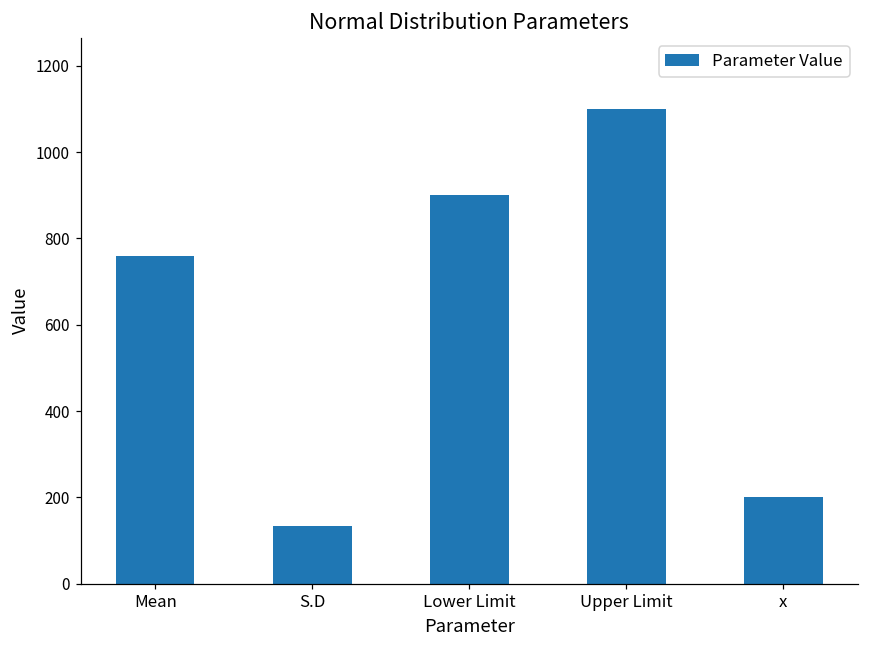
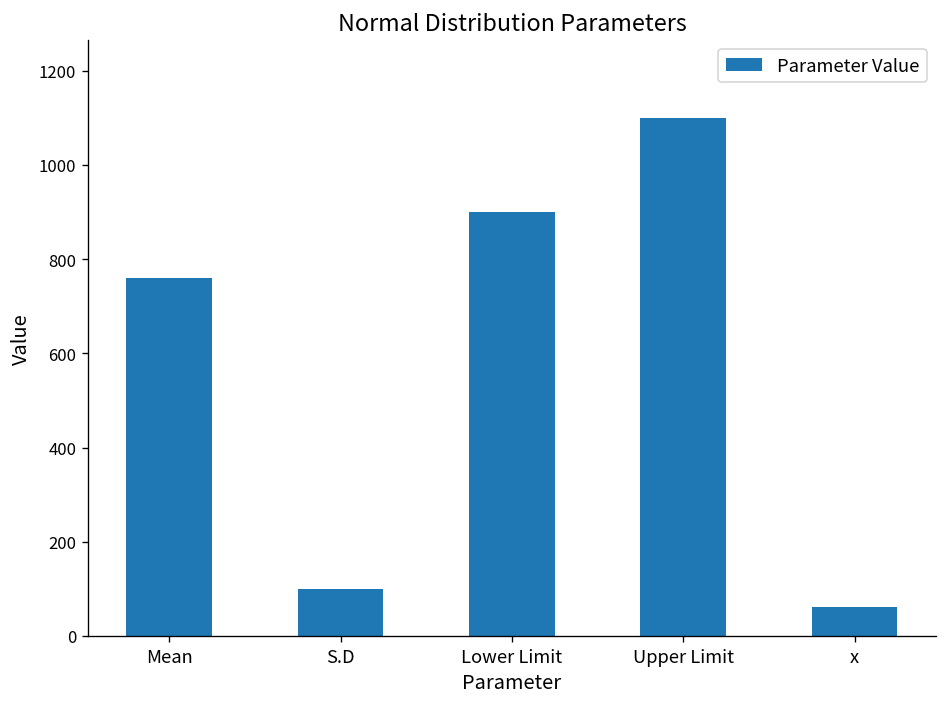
S.D: 130 -> 100
x: 200 -> 60
